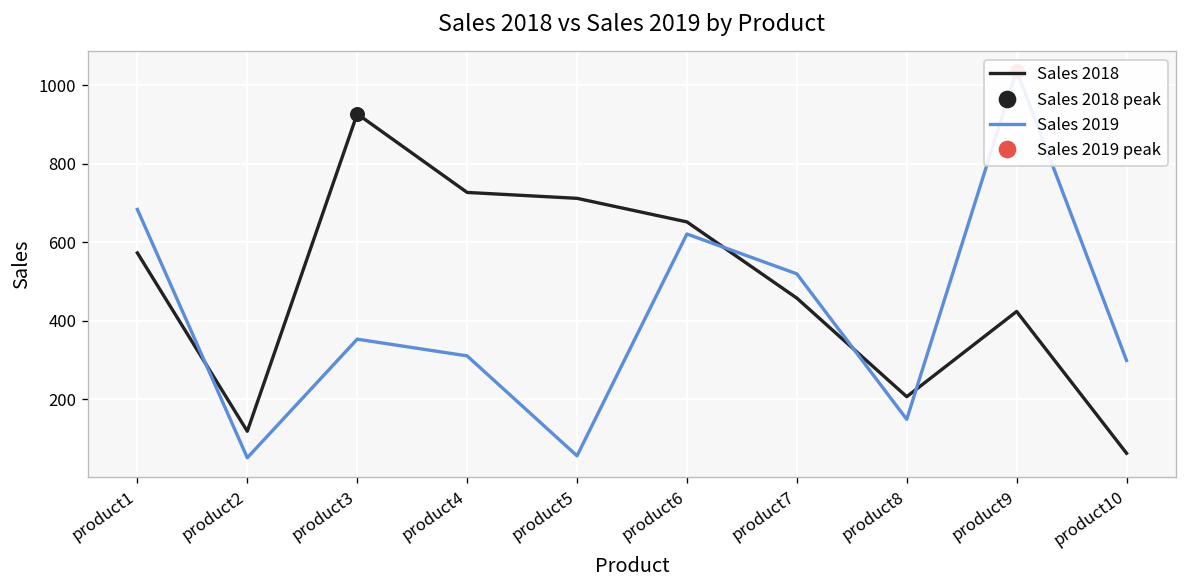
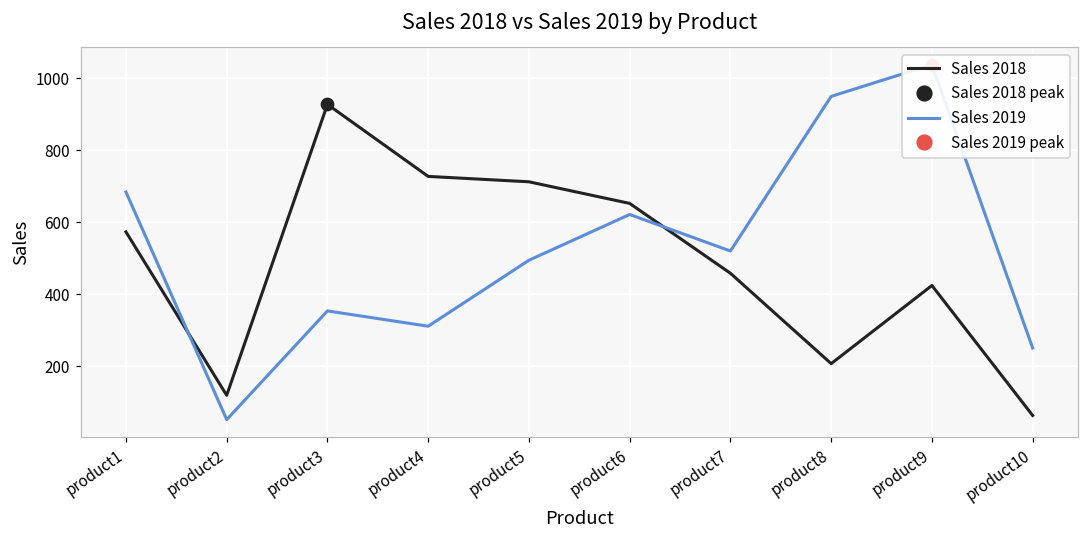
Sales 2019, product5: 60 -> 490
Sales 2019, product8: 150 -> 950
Sales 2019, product10: 300 -> 250
